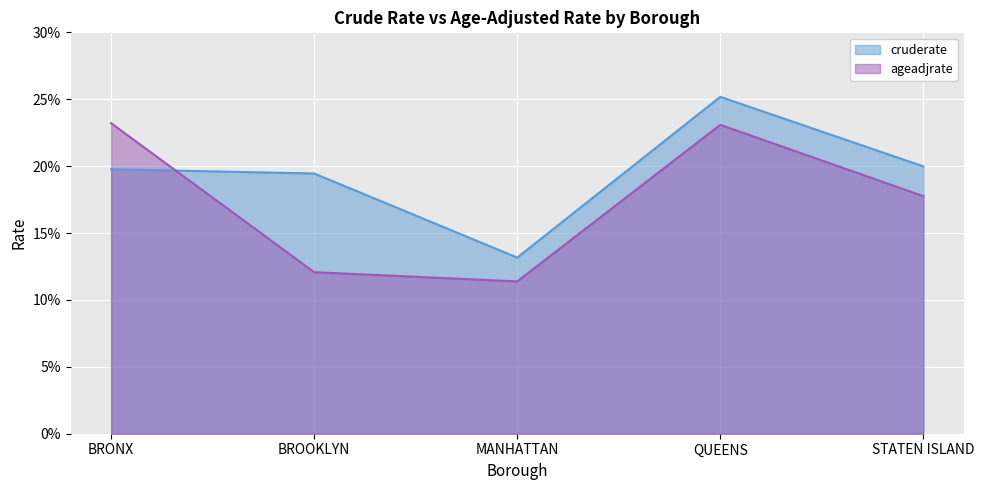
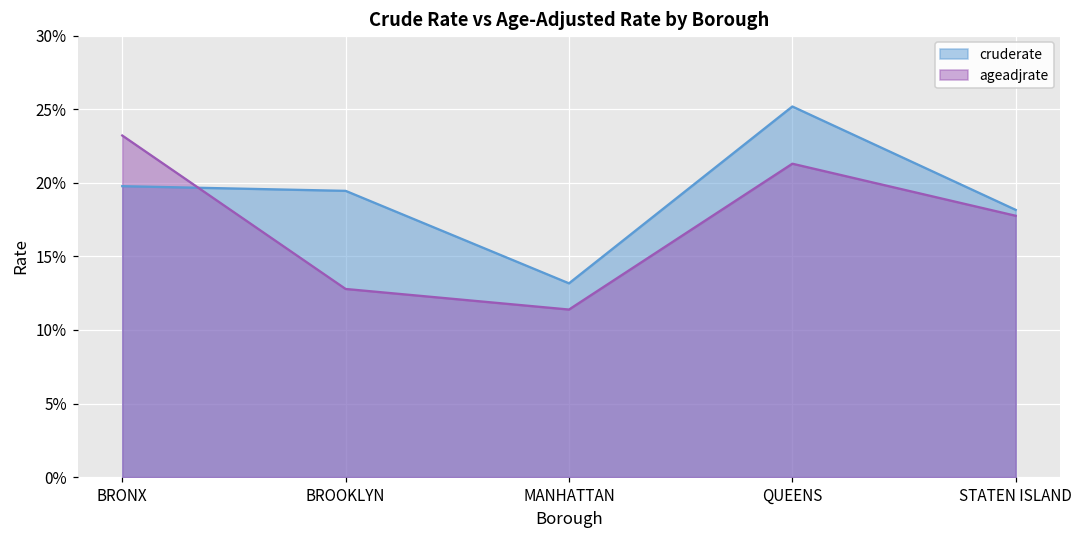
ageadjrate, BROOKLYN: 12.1% -> 12.8%
ageadjrate, QUEENS: 23.1% -> 21.3%
cruderate, STATEN ISLAND: 20.0% -> 18.2%
